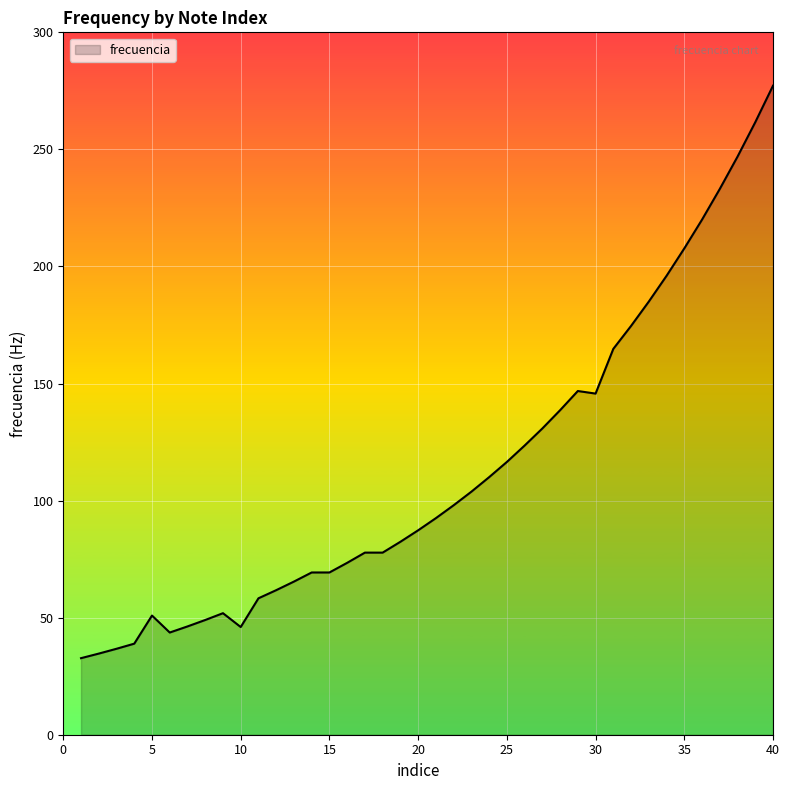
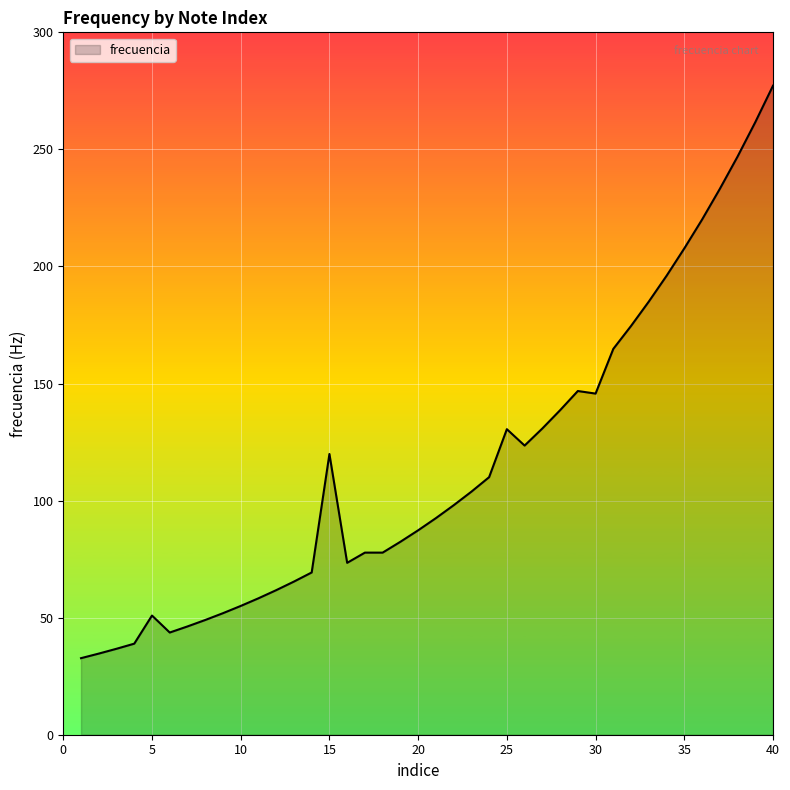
10: 46 -> 55
15: 69 -> 120
25: 117 -> 131
